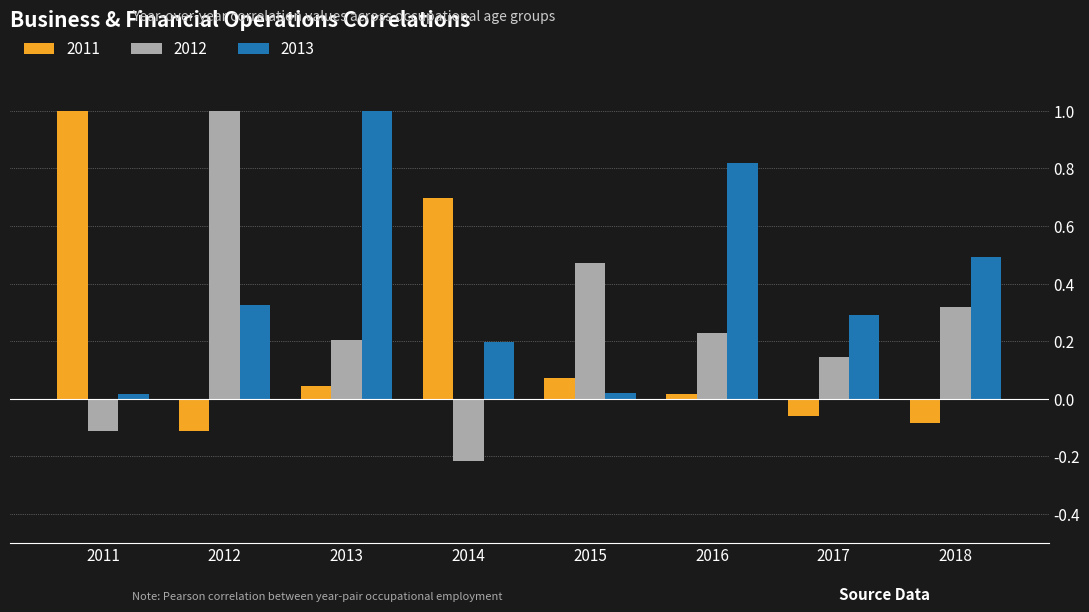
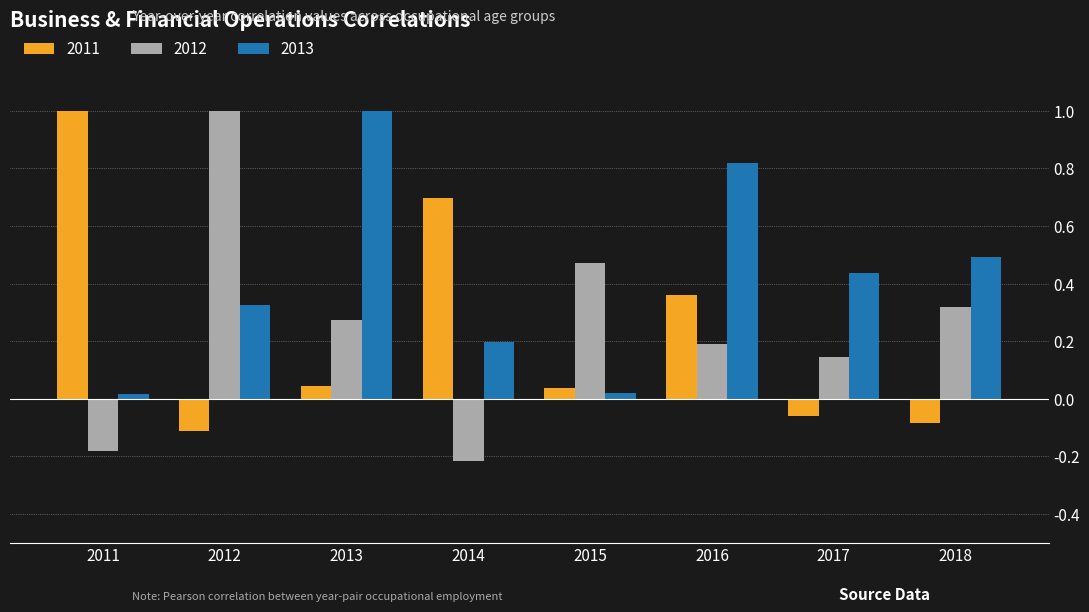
2012, 2011: -0.11 -> -0.18
2012, 2013: 0.20 -> 0.27
2011, 2015: 0.07 -> 0.04
2011, 2016: 0.02 -> 0.36
2012, 2016: 0.23 -> 0.19
2013, 2017: 0.29 -> 0.44
